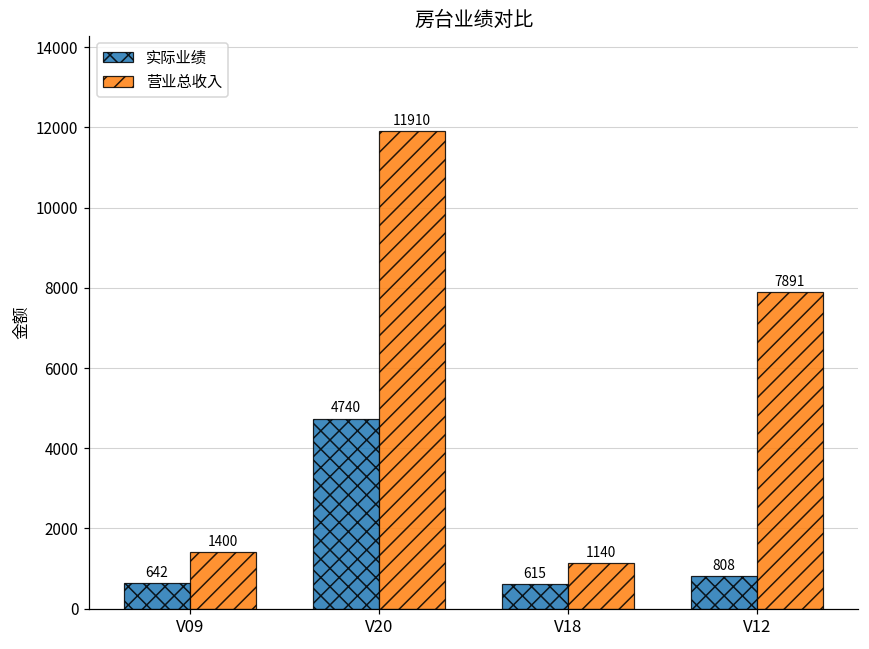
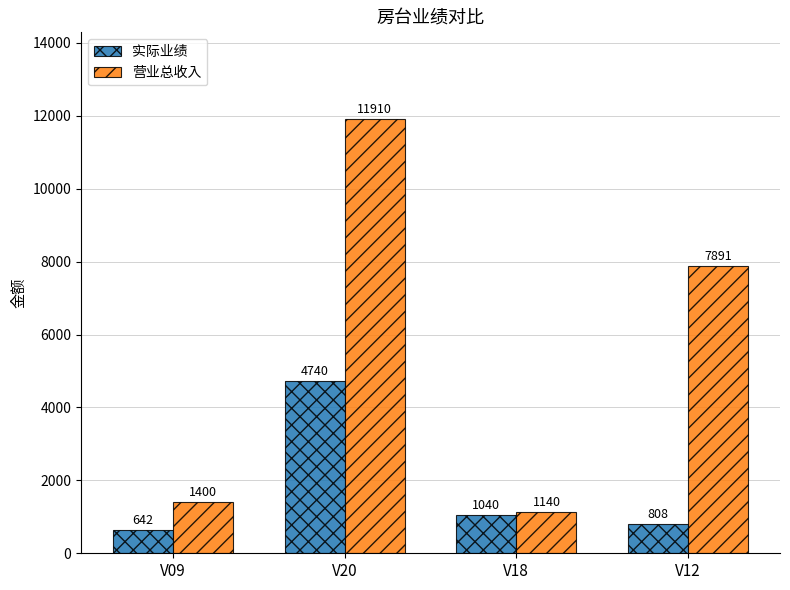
实际业绩, V18: 615 -> 1040
